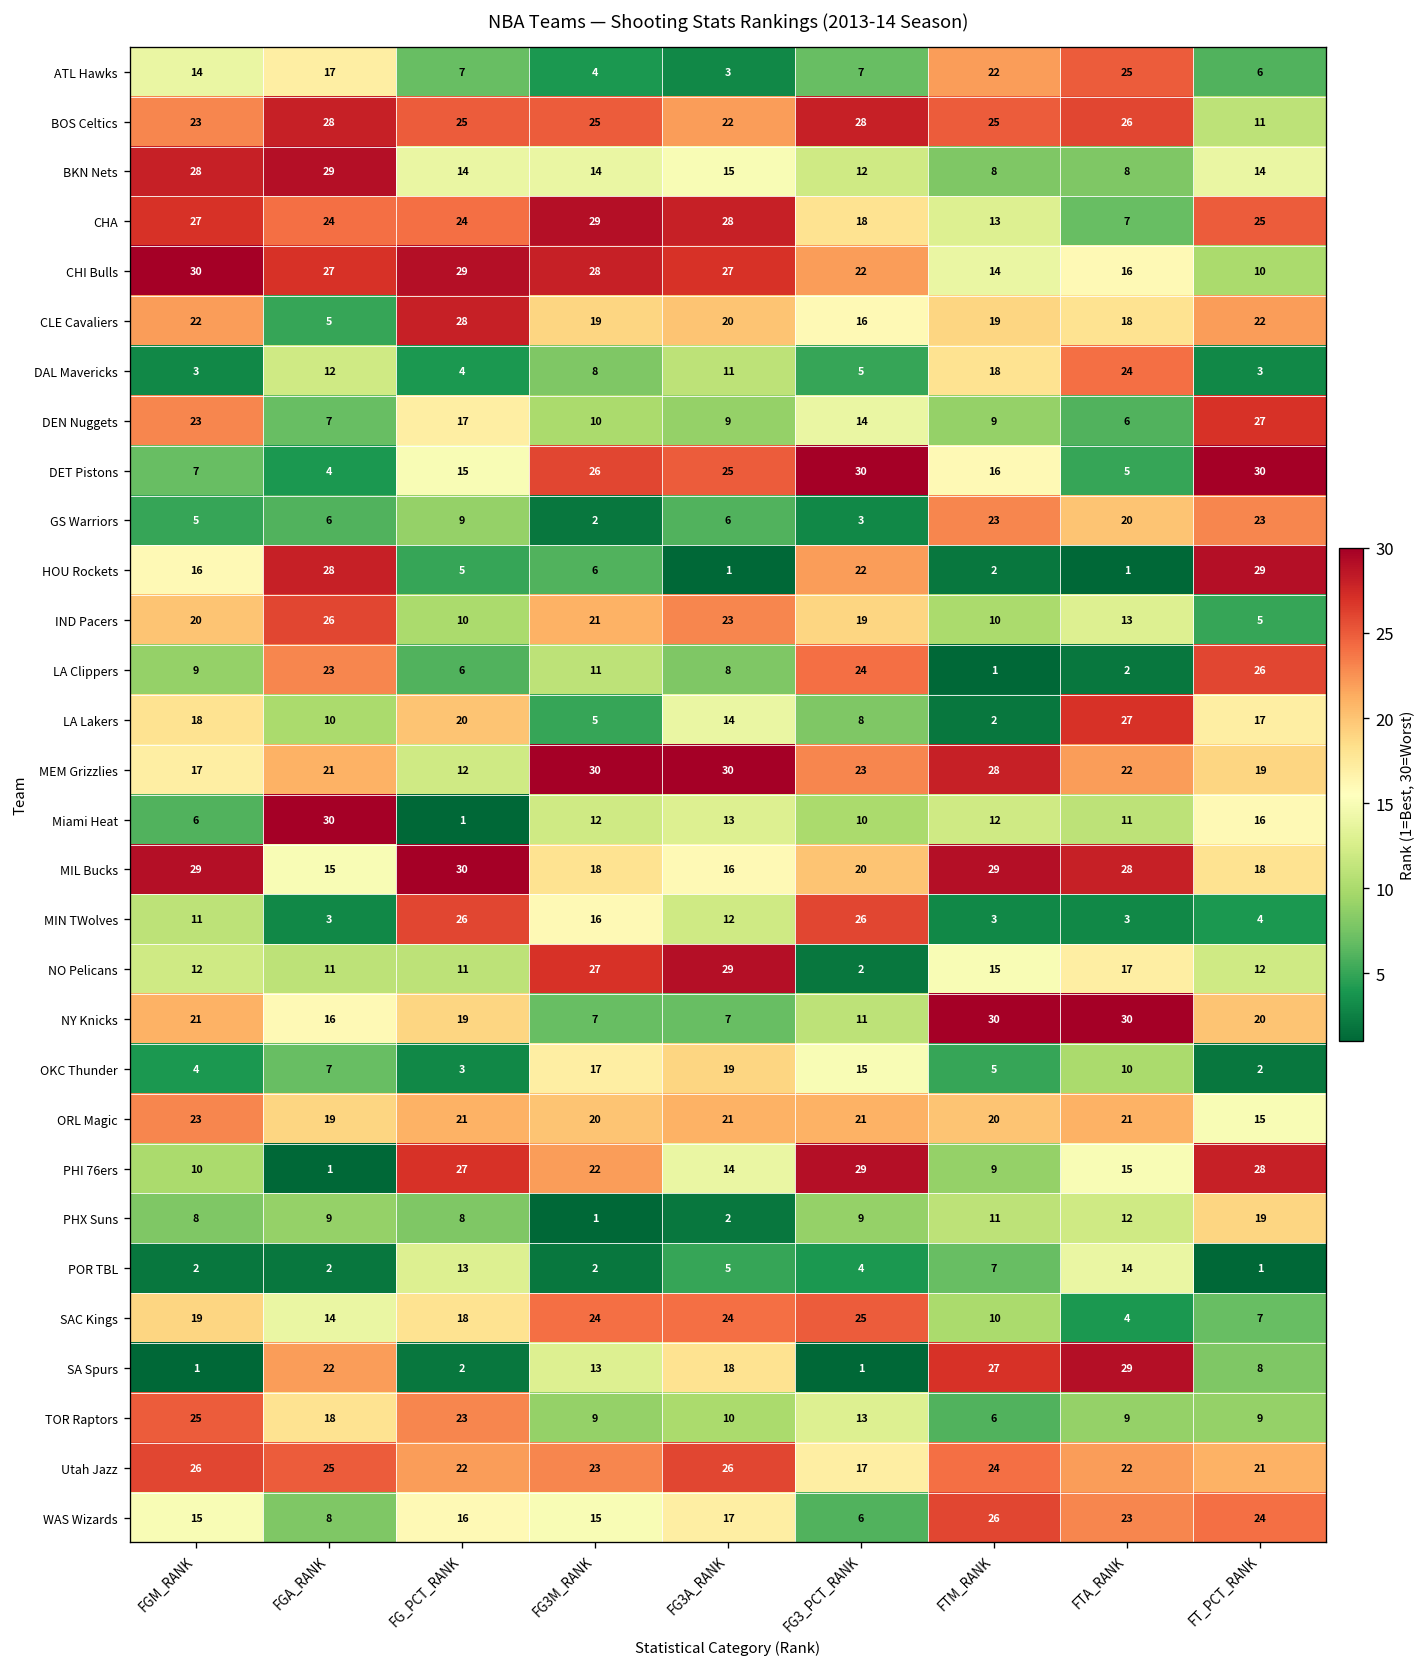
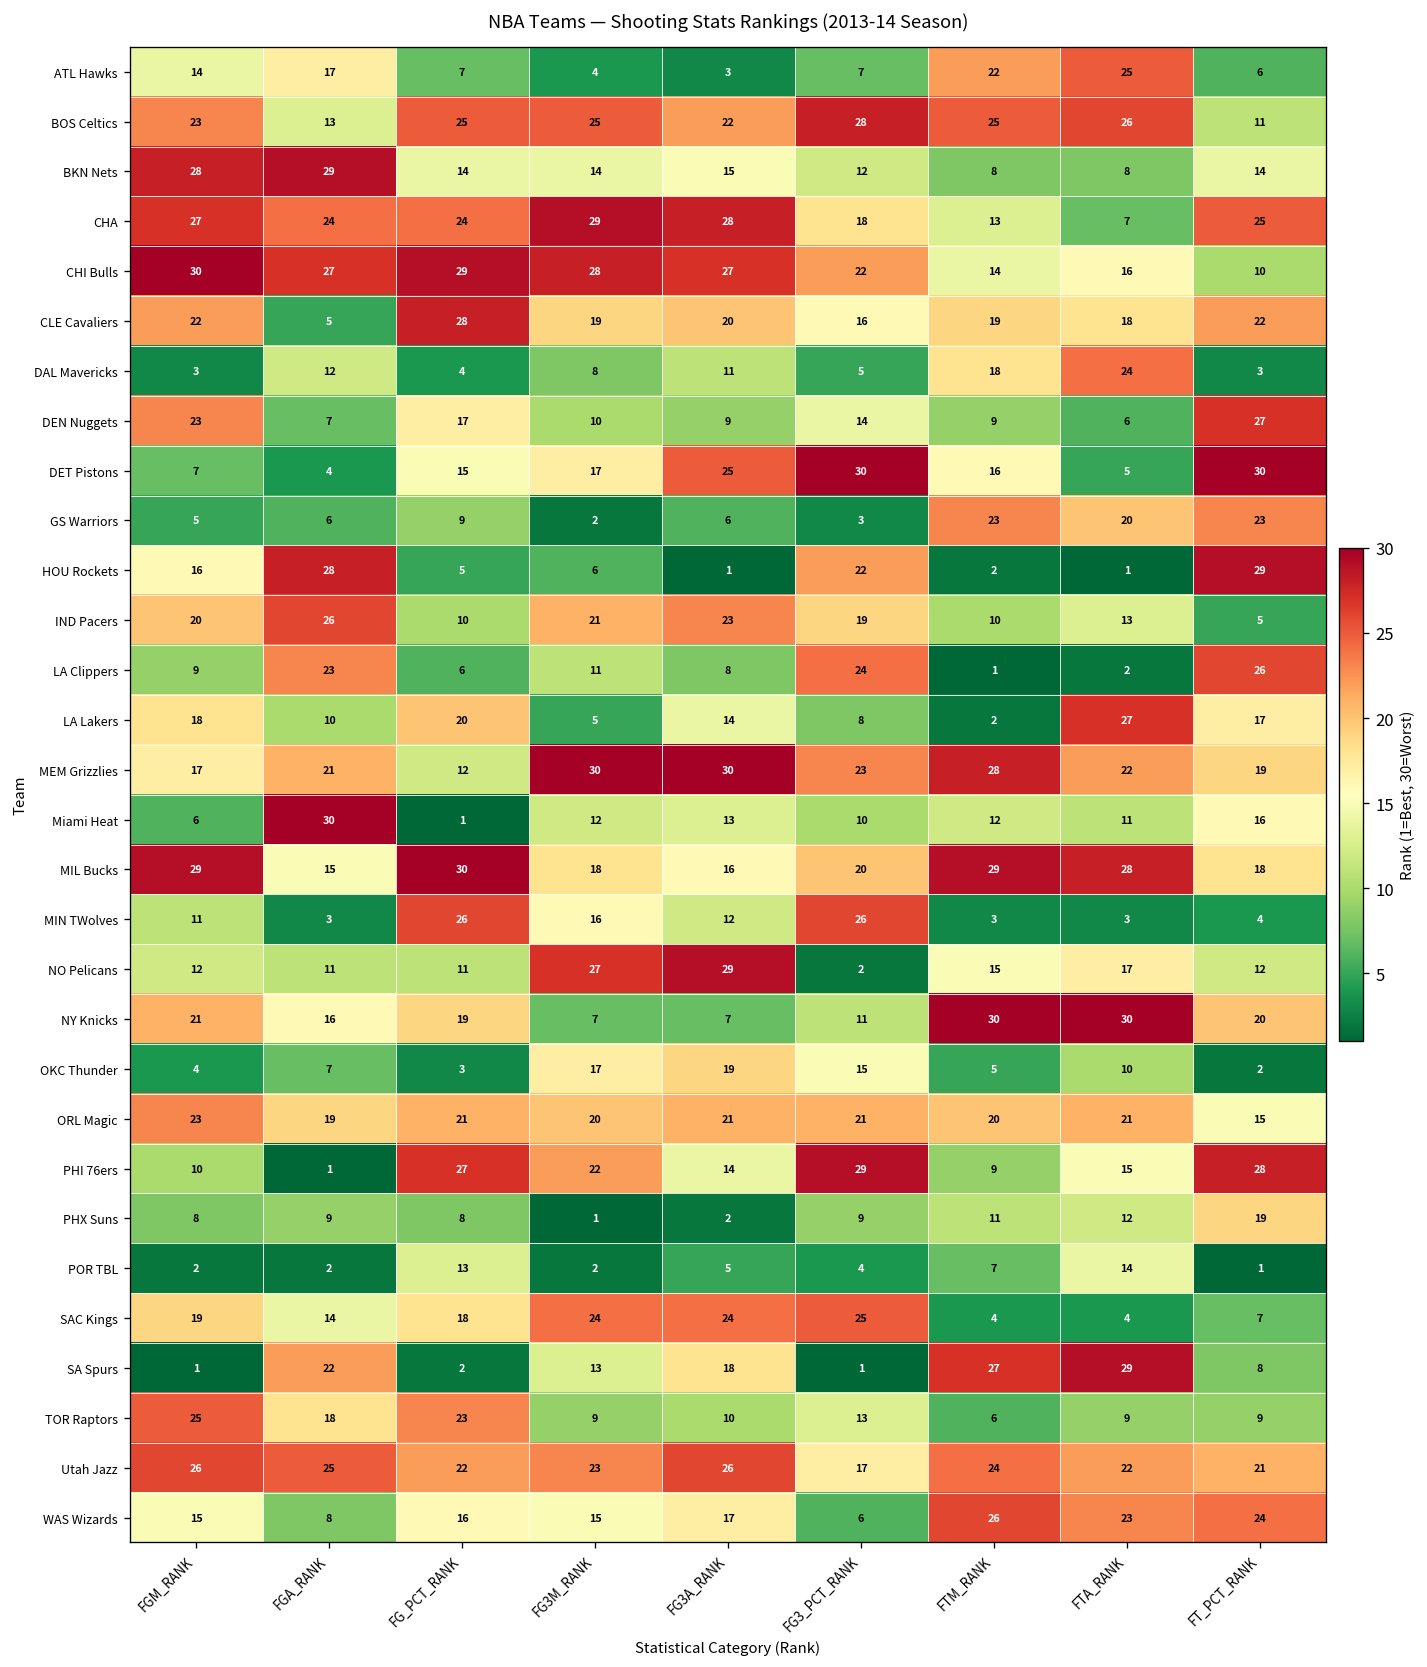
BOS Celtics, FGA_RANK: 28 -> 13
DET Pistons, FG3M_RANK: 26 -> 17
SAC Kings, FTM_RANK: 10 -> 4
